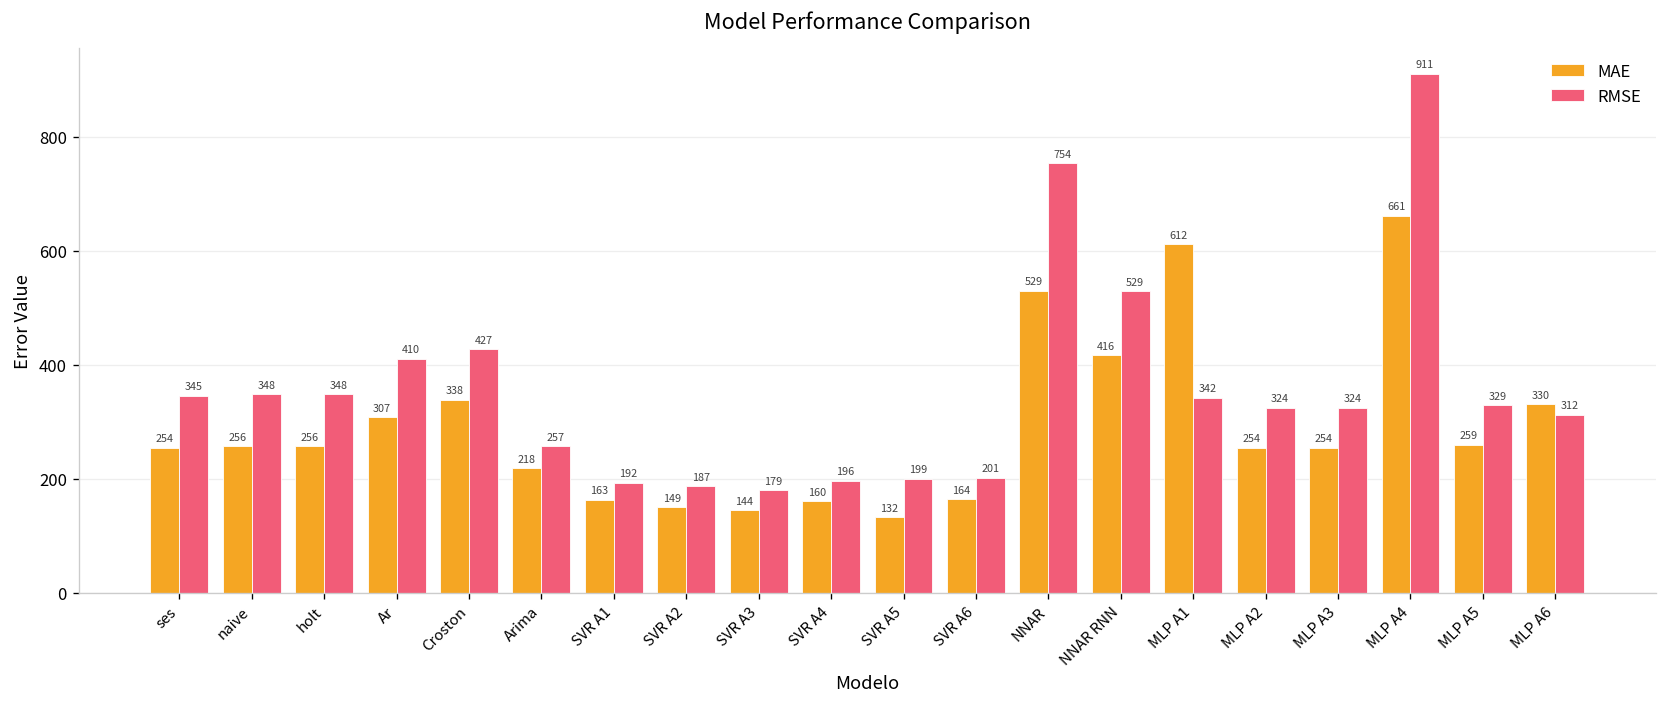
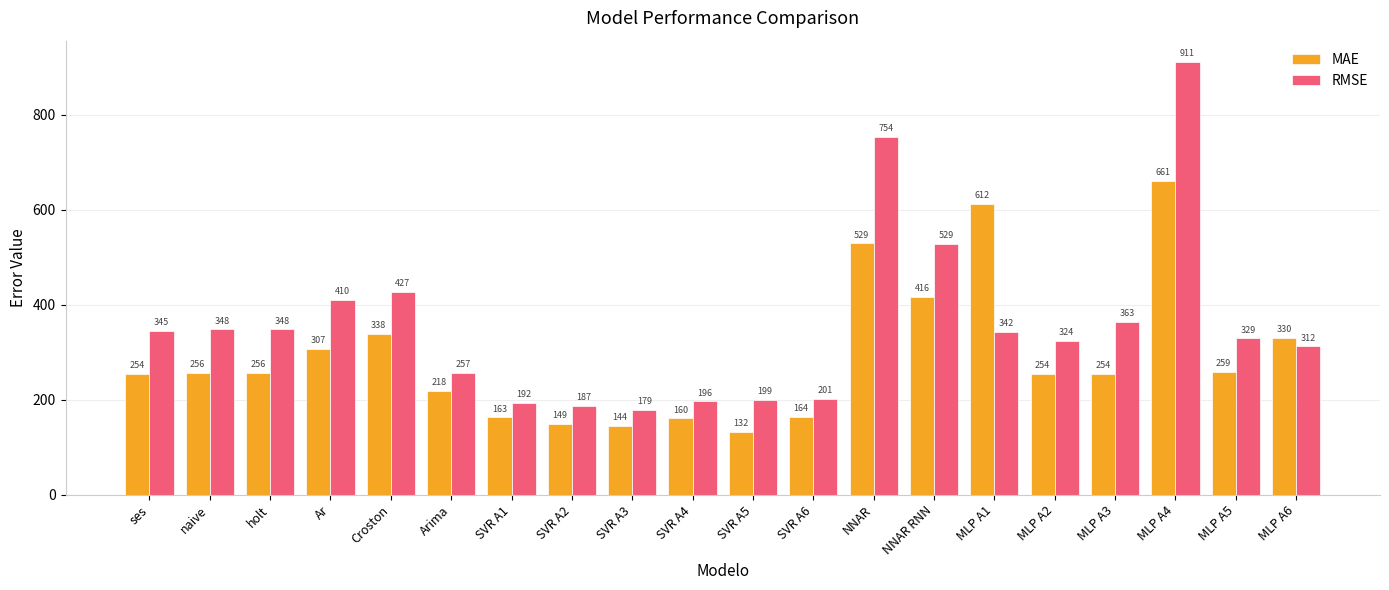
RMSE, MLP A3: 324 -> 363
